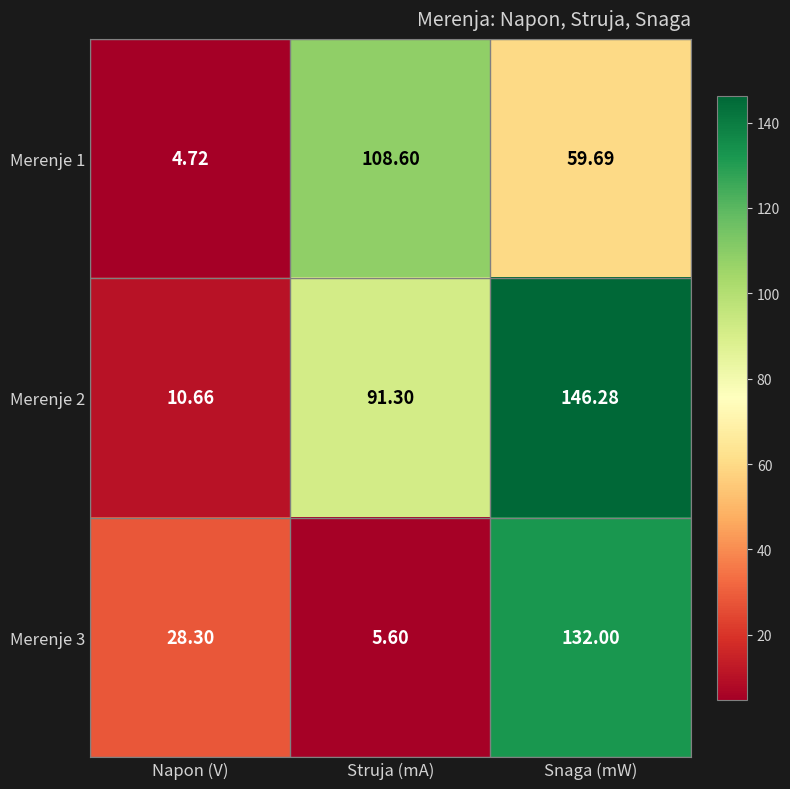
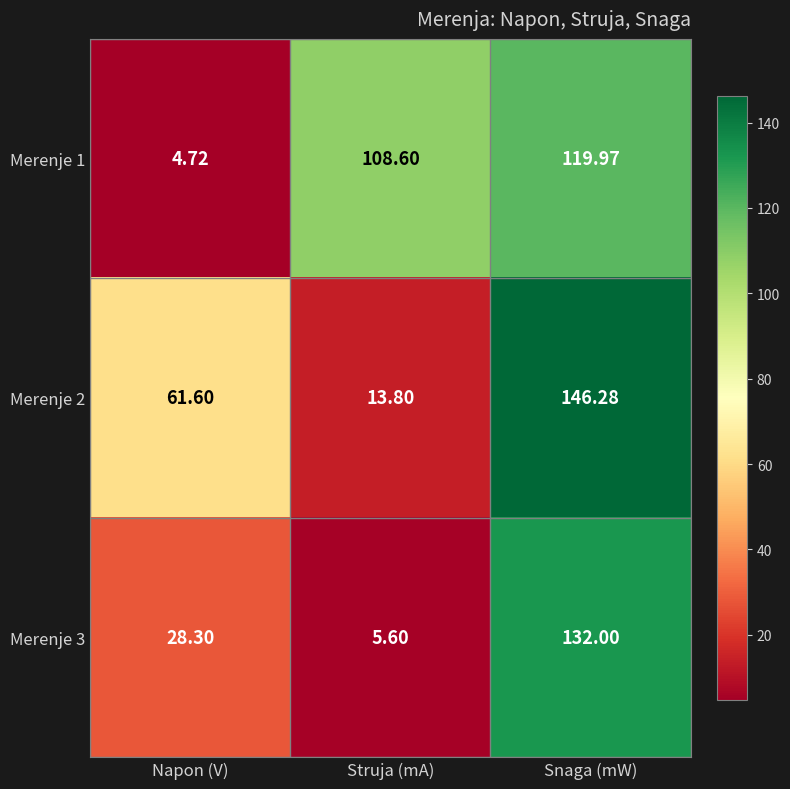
Merenje 1, Snaga (mW): 59.69 -> 119.97
Merenje 2, Napon (V): 10.66 -> 61.60
Merenje 2, Struja (mA): 91.30 -> 13.80
